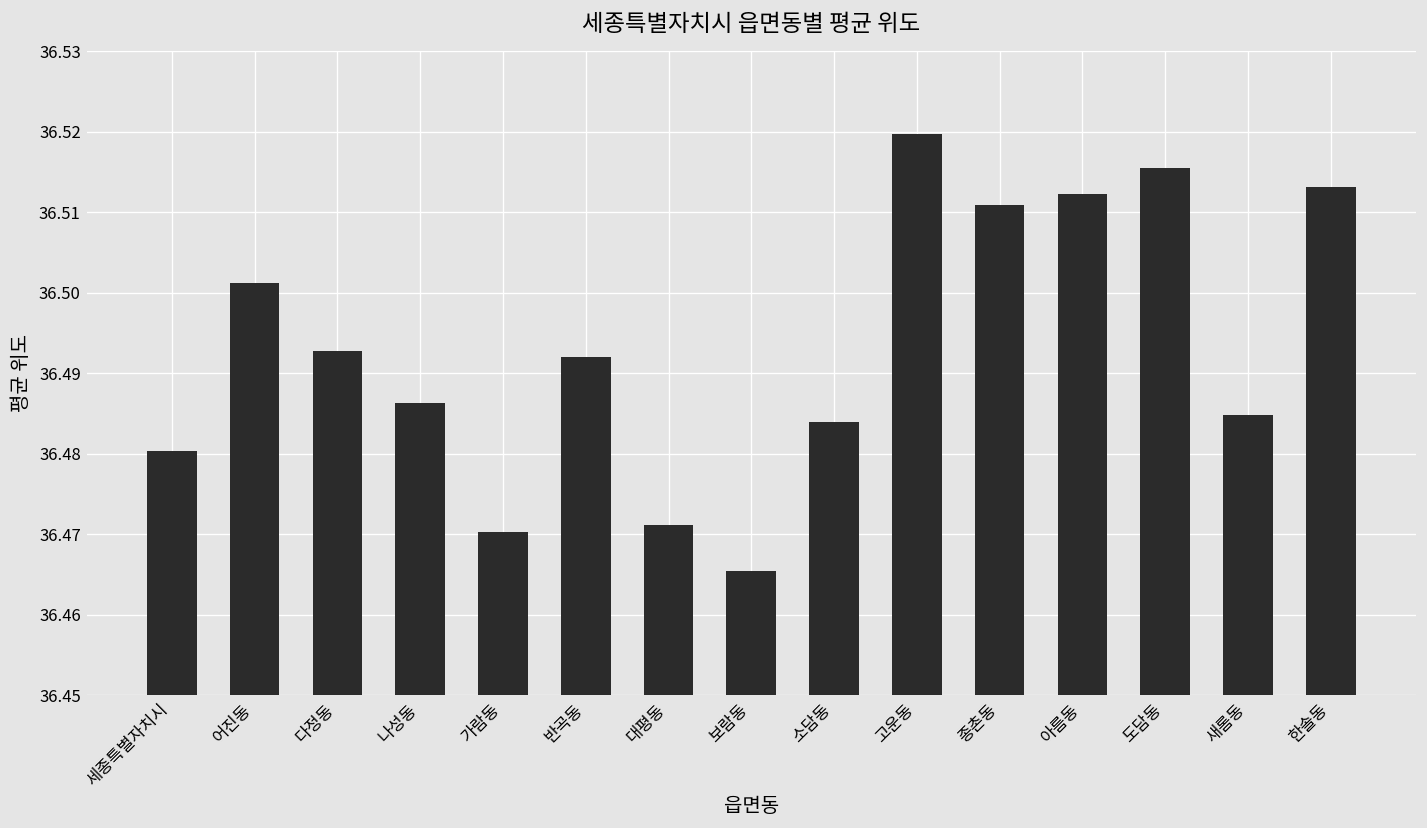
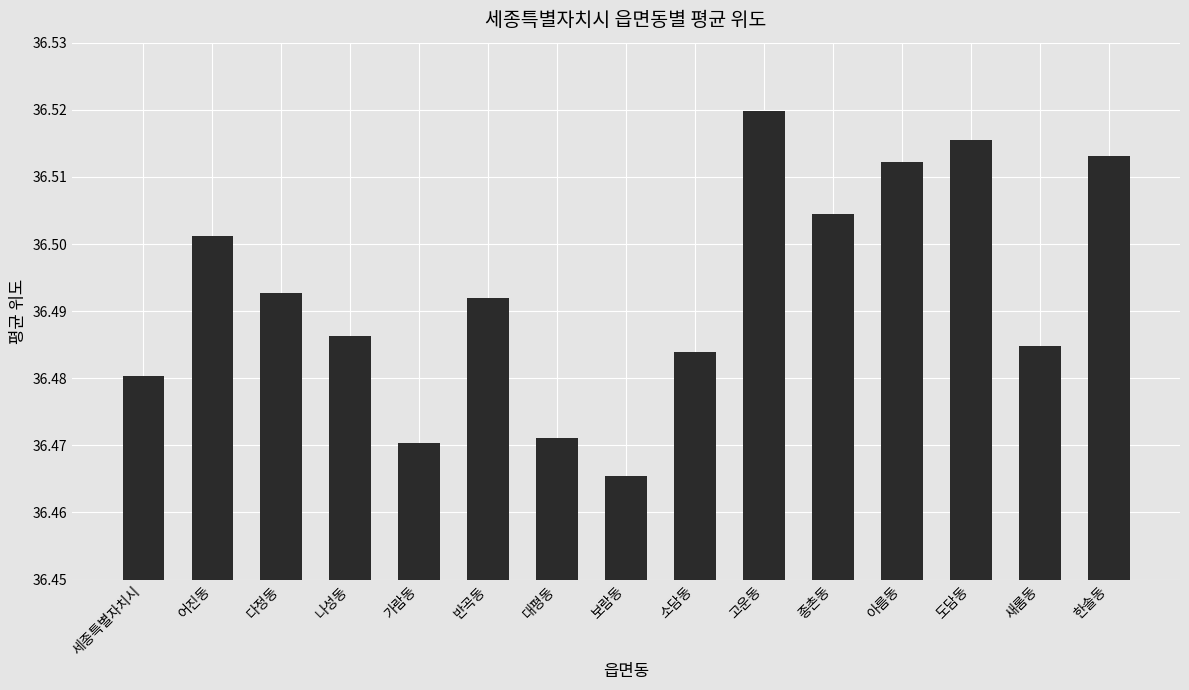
종촌동: 36.511 -> 36.505
